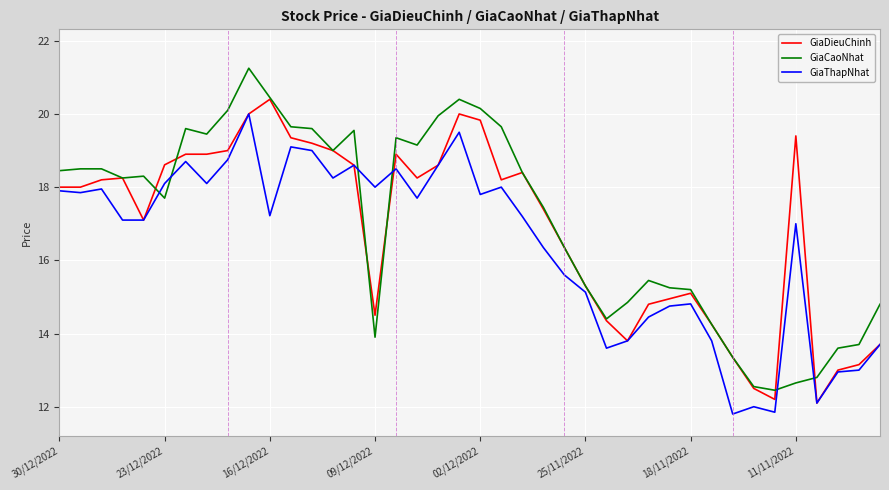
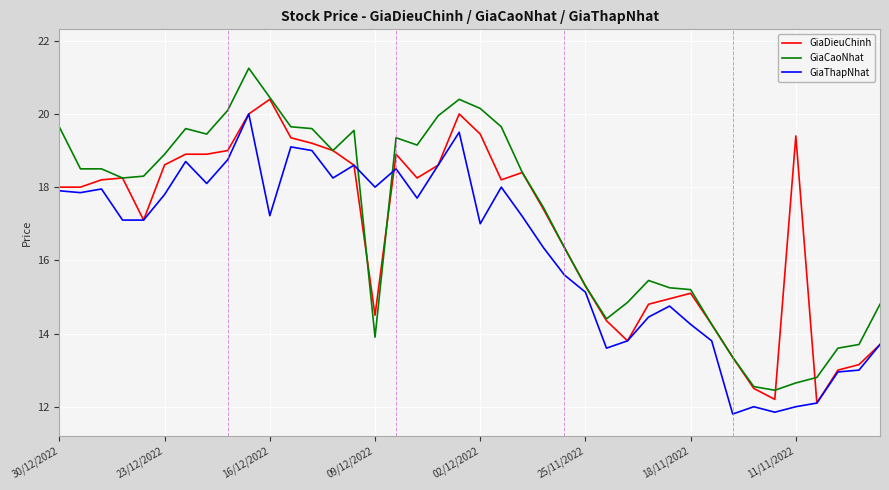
GiaCaoNhat, 30/12/2022: 18.5 -> 19.6
GiaCaoNhat, 23/12/2022: 17.7 -> 18.9
GiaThapNhat, 23/12/2022: 18.1 -> 17.8
GiaDieuChinh, 02/12/2022: 19.8 -> 19.5
GiaThapNhat, 02/12/2022: 17.8 -> 17.0
GiaThapNhat, 18/11/2022: 14.8 -> 14.3
GiaThapNhat, 11/11/2022: 17 -> 12
